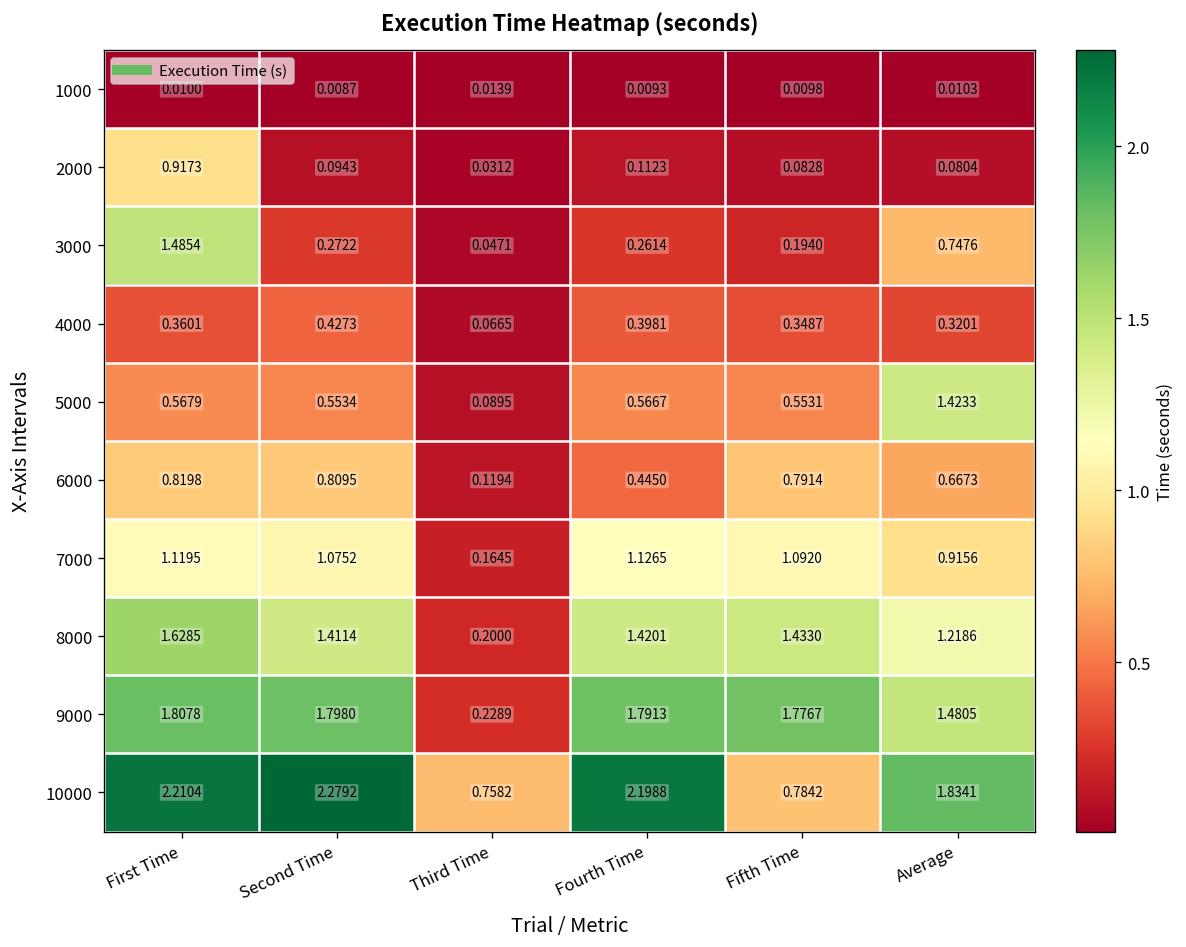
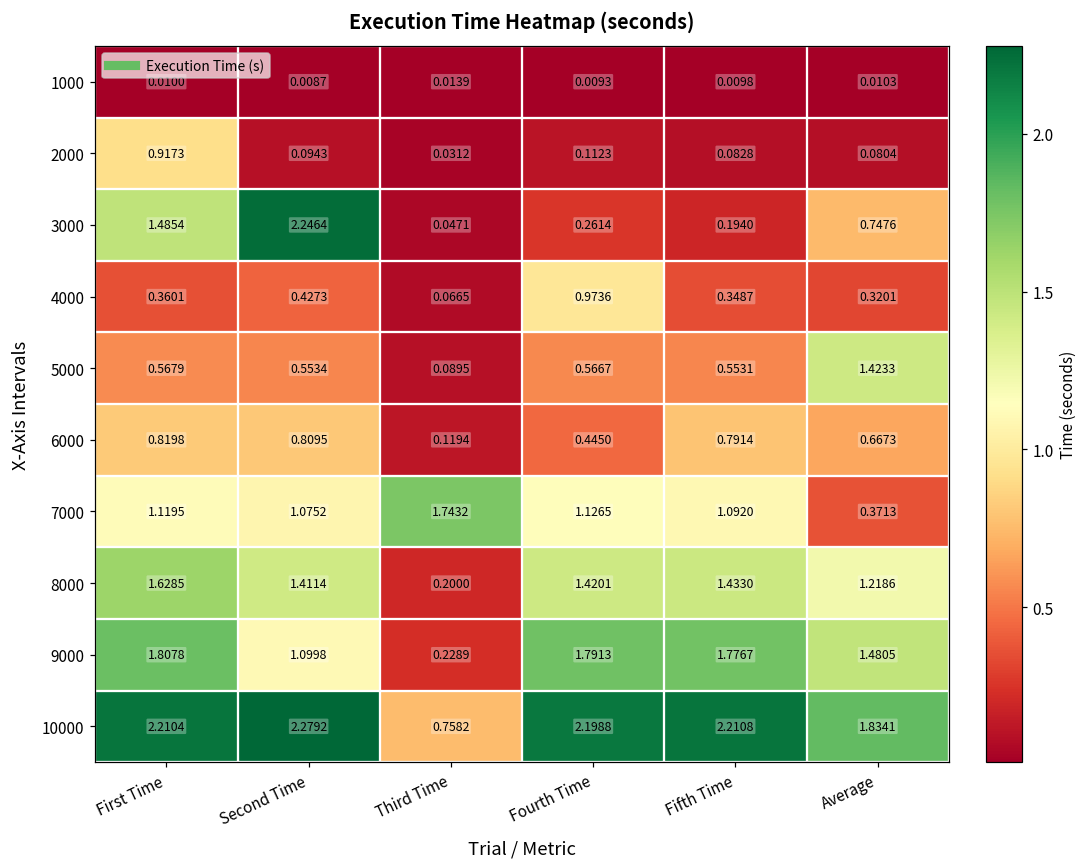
3000, Second Time: 0.2722 -> 2.2464
4000, Fourth Time: 0.3981 -> 0.9736
7000, Third Time: 0.1645 -> 1.7432
7000, Average: 0.9156 -> 0.3713
9000, Second Time: 1.7980 -> 1.0998
10000, Fifth Time: 0.7842 -> 2.2108
